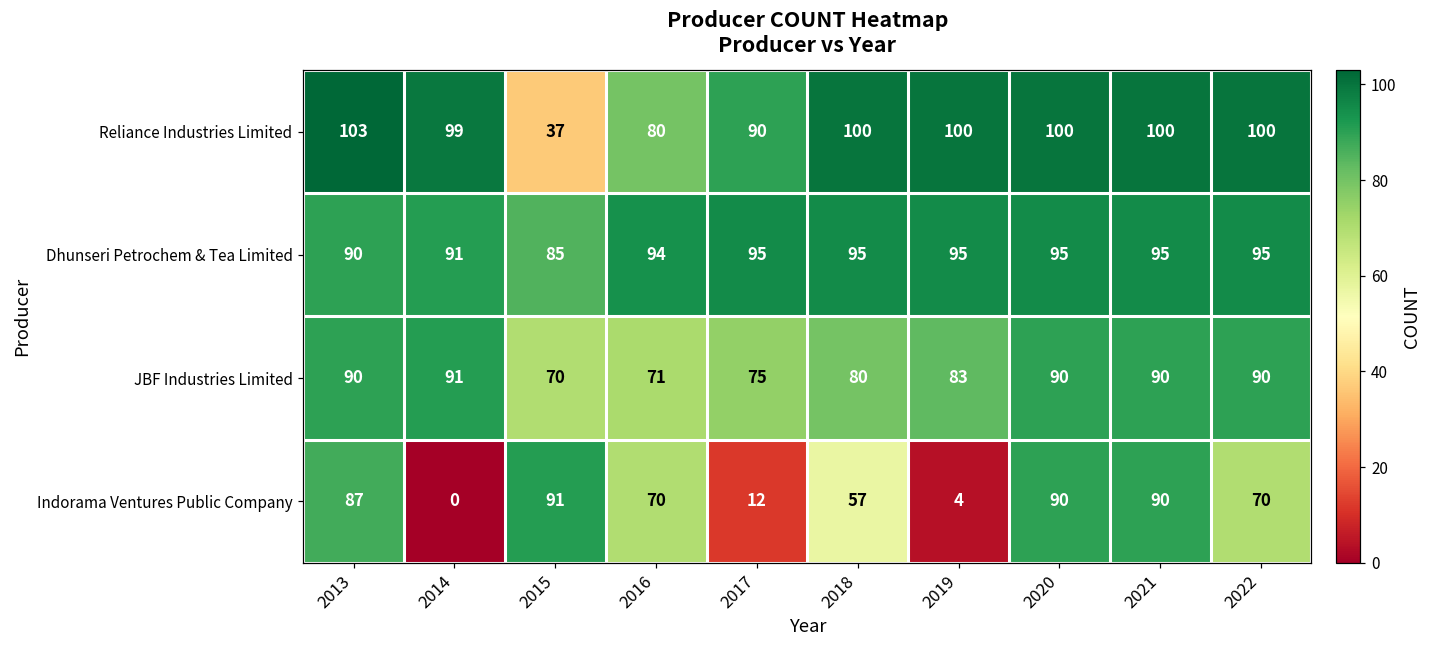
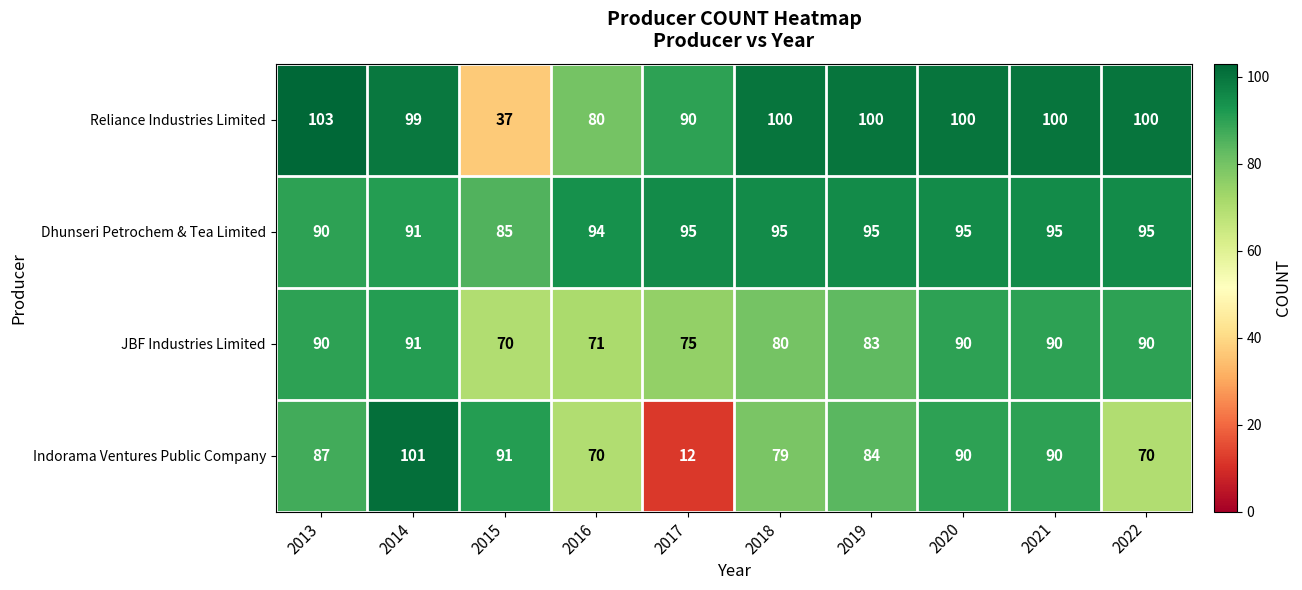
Indorama Ventures Public Company, 2014: 0 -> 101
Indorama Ventures Public Company, 2018: 57 -> 79
Indorama Ventures Public Company, 2019: 4 -> 84
